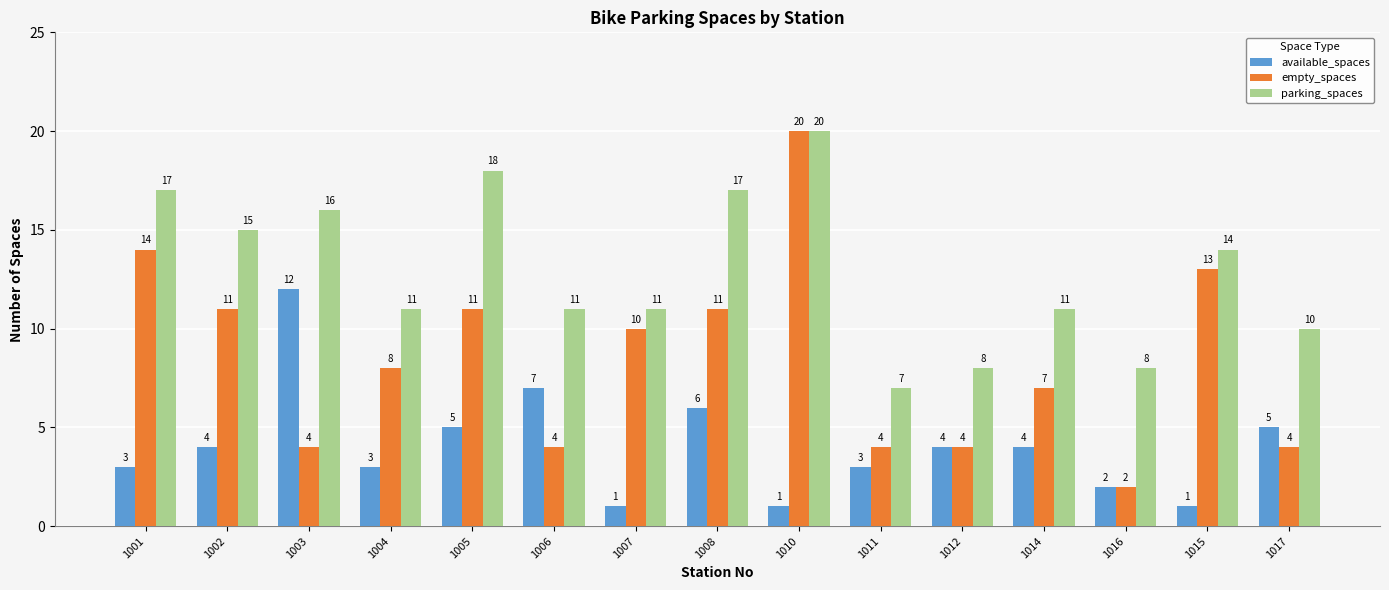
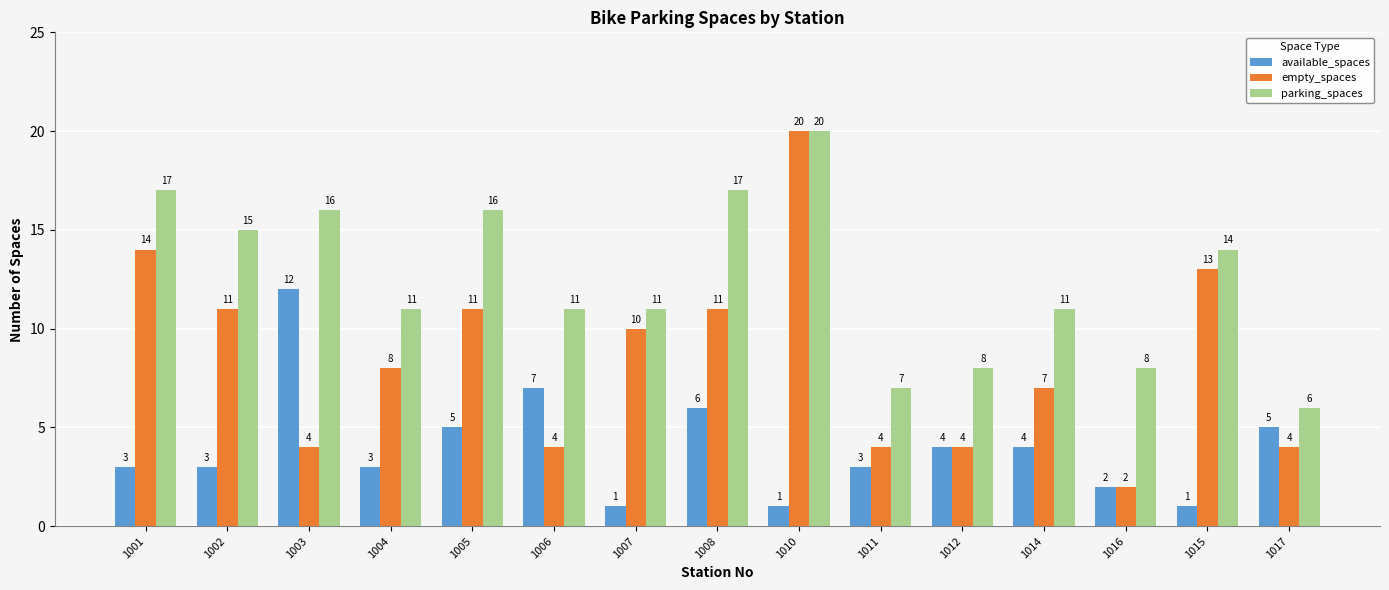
available_spaces, 1002: 4 -> 3
parking_spaces, 1005: 18 -> 16
parking_spaces, 1017: 10 -> 6
